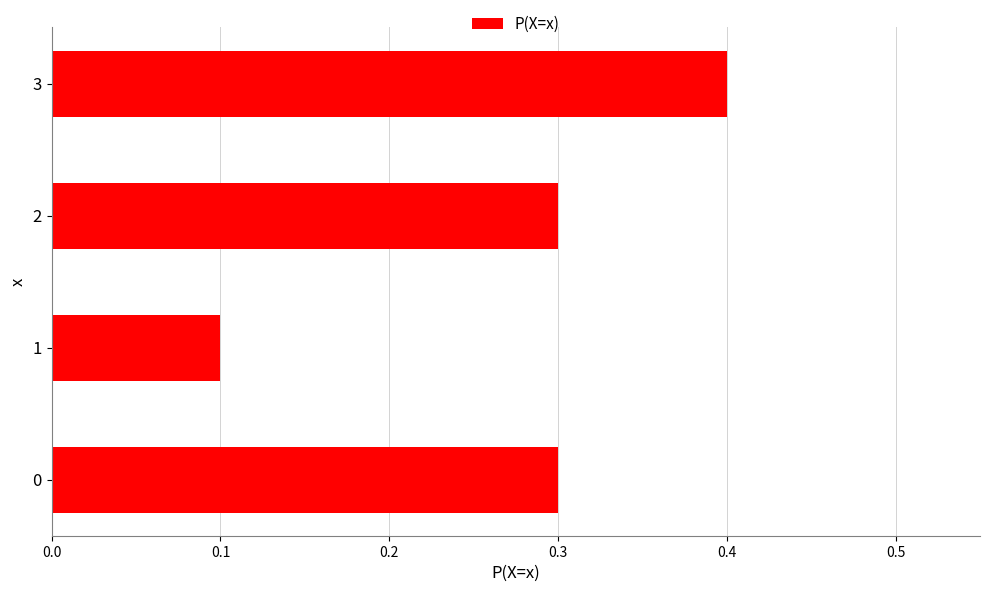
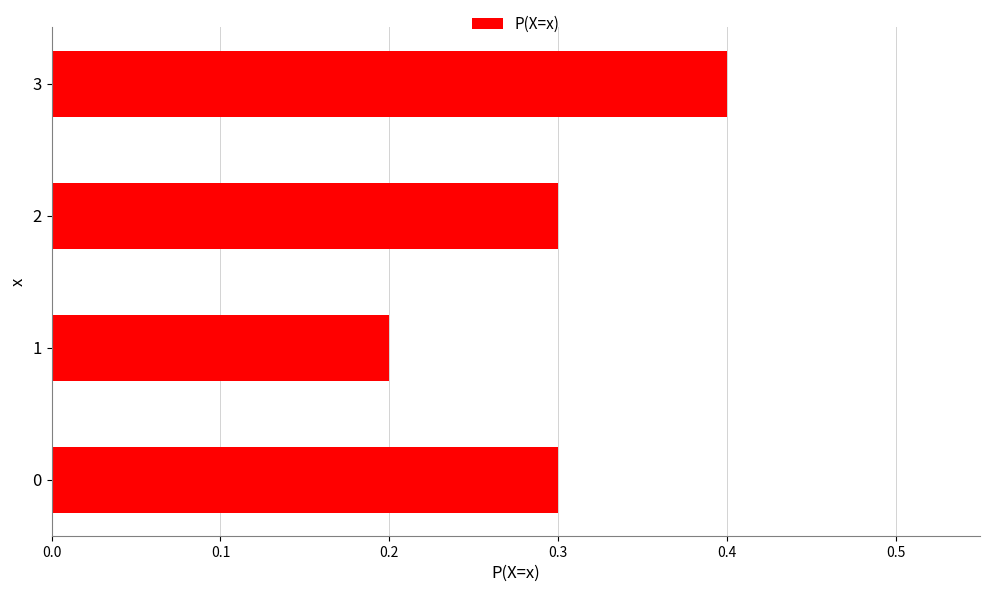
1: 0.1 -> 0.2
